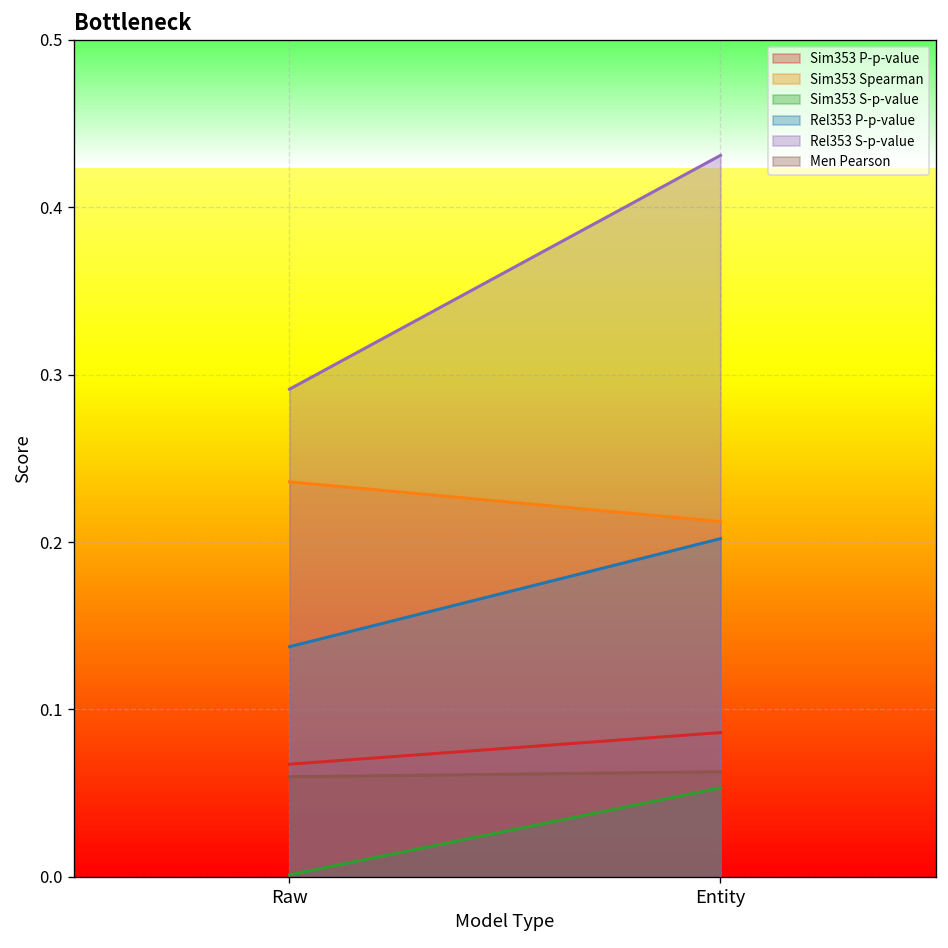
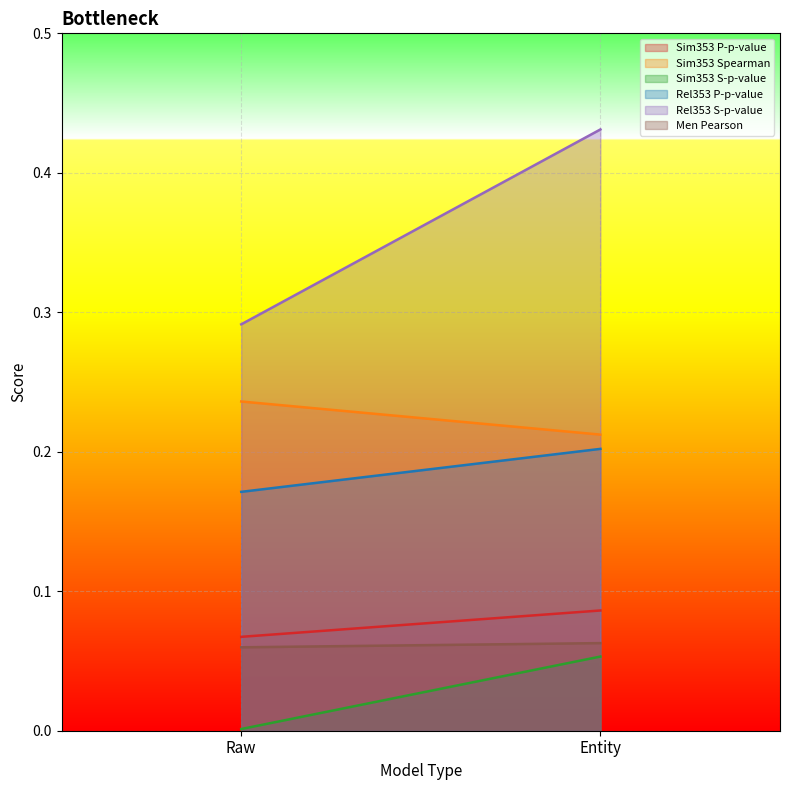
Rel353 P-p-value, Raw: 0.138 -> 0.171
